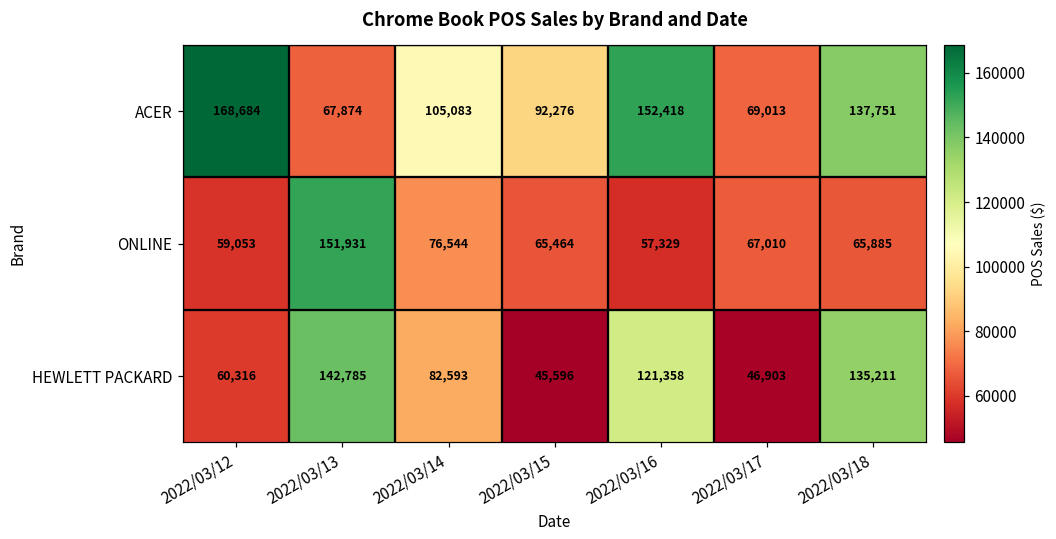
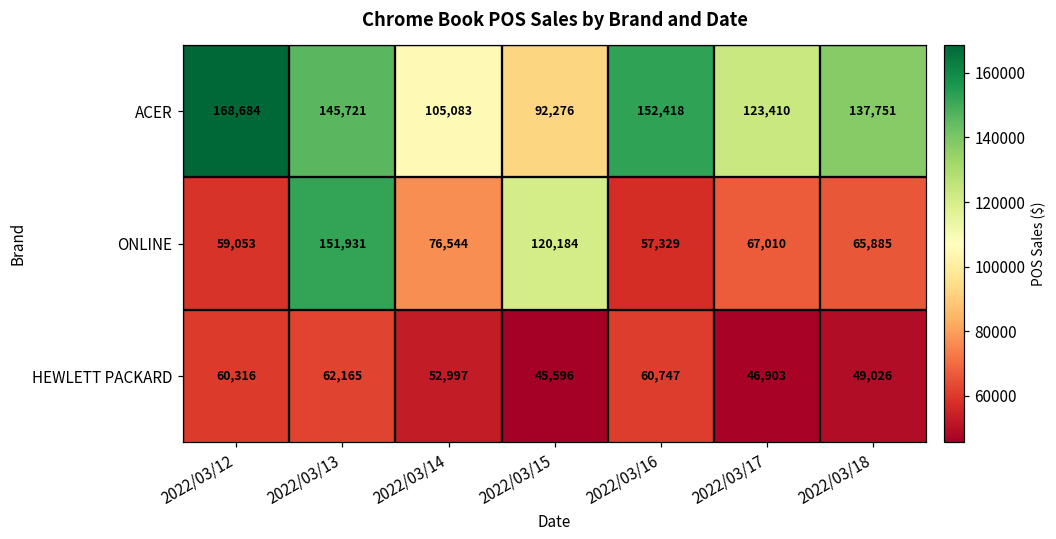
ACER, 2022/03/13: 67,874 -> 145,721
ACER, 2022/03/17: 69,013 -> 123,410
ONLINE, 2022/03/15: 65,464 -> 120,184
HEWLETT PACKARD, 2022/03/13: 142,785 -> 62,165
HEWLETT PACKARD, 2022/03/14: 82,593 -> 52,997
HEWLETT PACKARD, 2022/03/16: 121,358 -> 60,747
HEWLETT PACKARD, 2022/03/18: 135,211 -> 49,026
